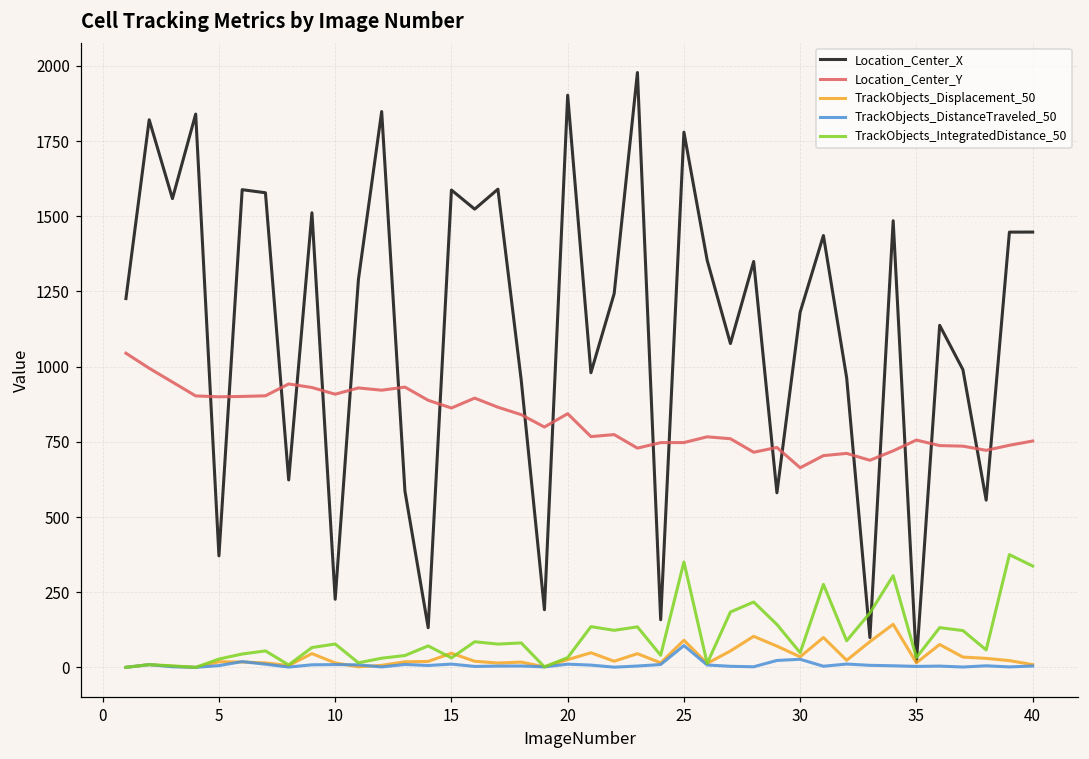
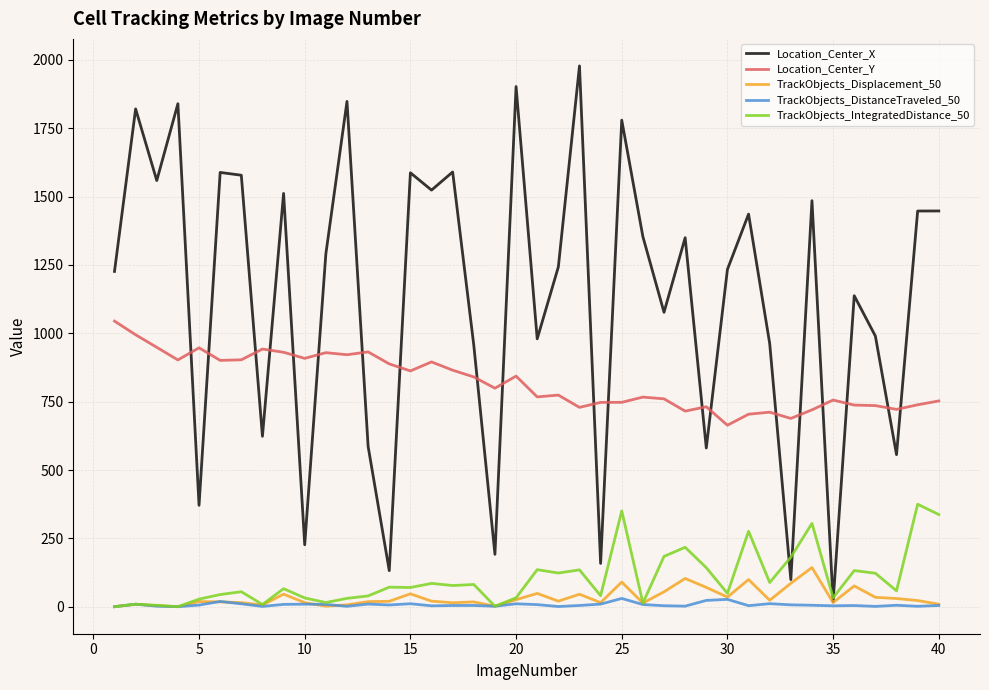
Location_Center_Y, 5: 900 -> 950
TrackObjects_IntegratedDistance_50, 10: 80 -> 30
TrackObjects_IntegratedDistance_50, 15: 30 -> 70
TrackObjects_DistanceTraveled_50, 25: 70 -> 30
Location_Center_X, 30: 1180 -> 1230
